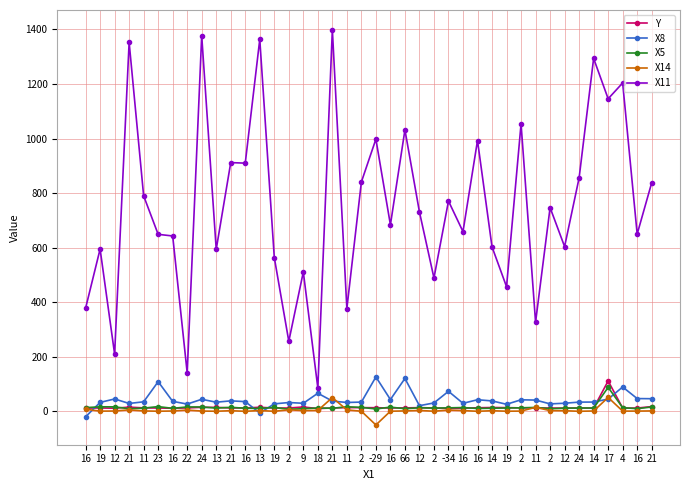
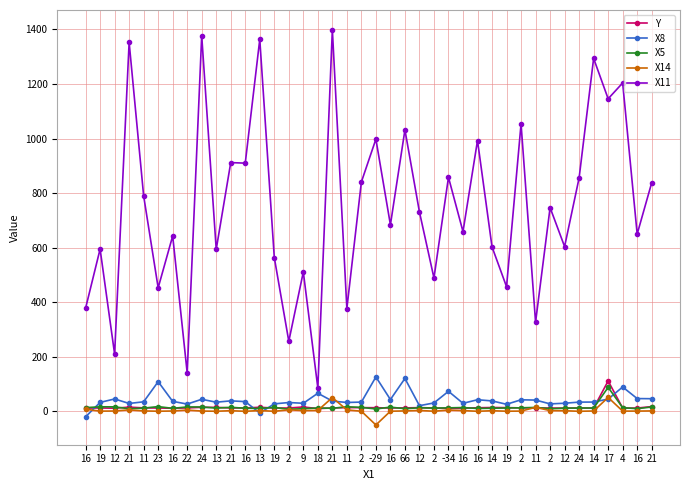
X11, 23: 650 -> 450
X11, -34: 770 -> 860
